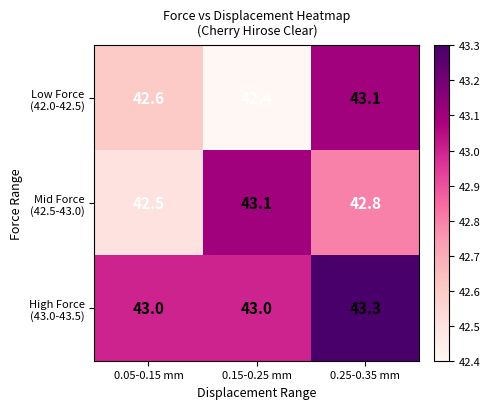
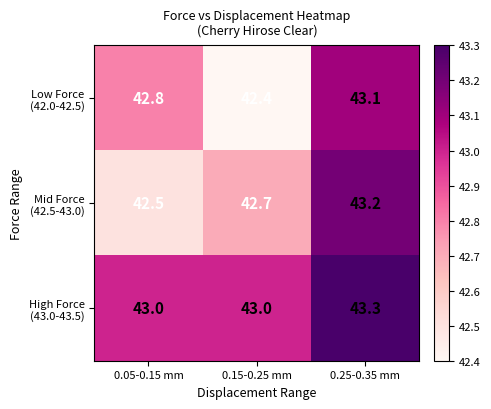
Low Force (42.0-42.5), 0.05-0.15 mm: 42.6 -> 42.8
Mid Force (42.5-43.0), 0.15-0.25 mm: 43.1 -> 42.7
Mid Force (42.5-43.0), 0.25-0.35 mm: 42.8 -> 43.2
